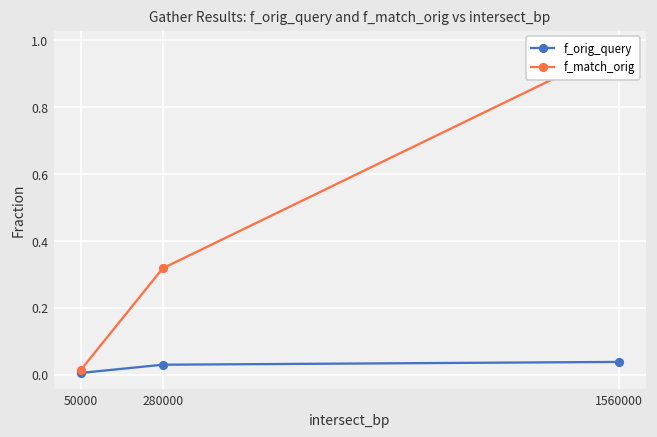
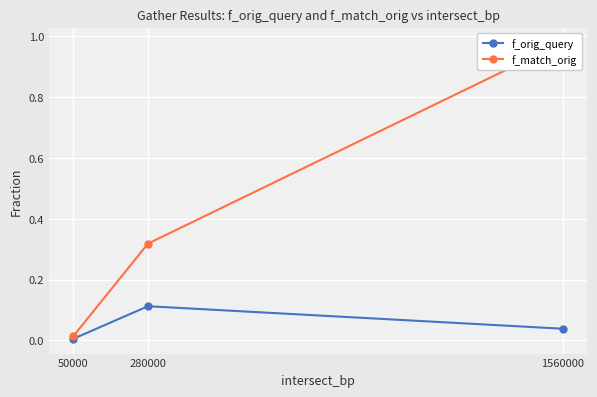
f_orig_query, 280000: 0.03 -> 0.11
